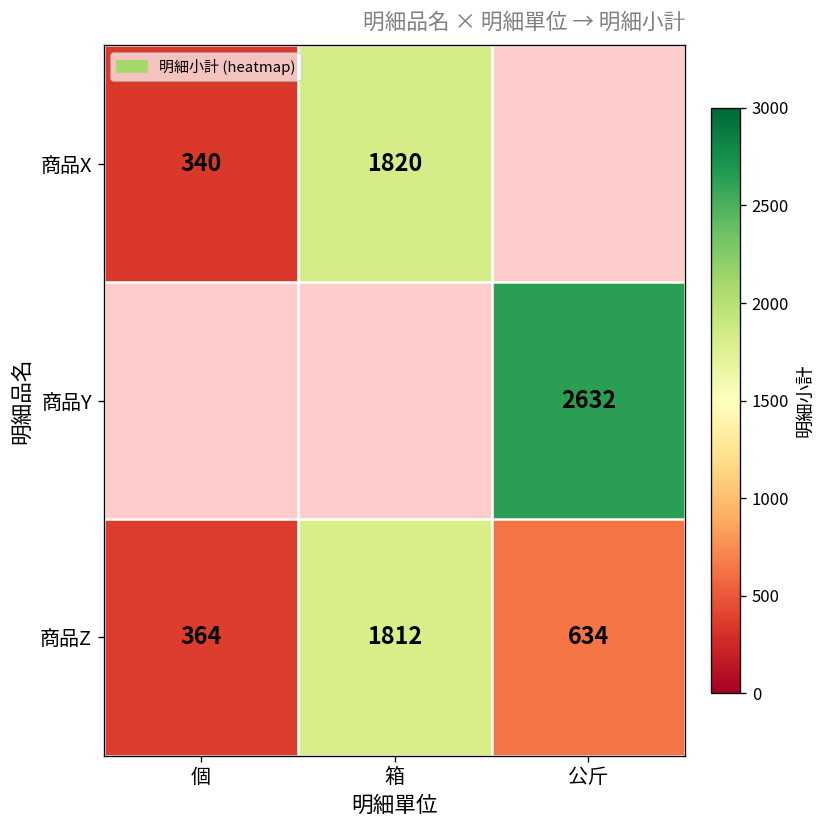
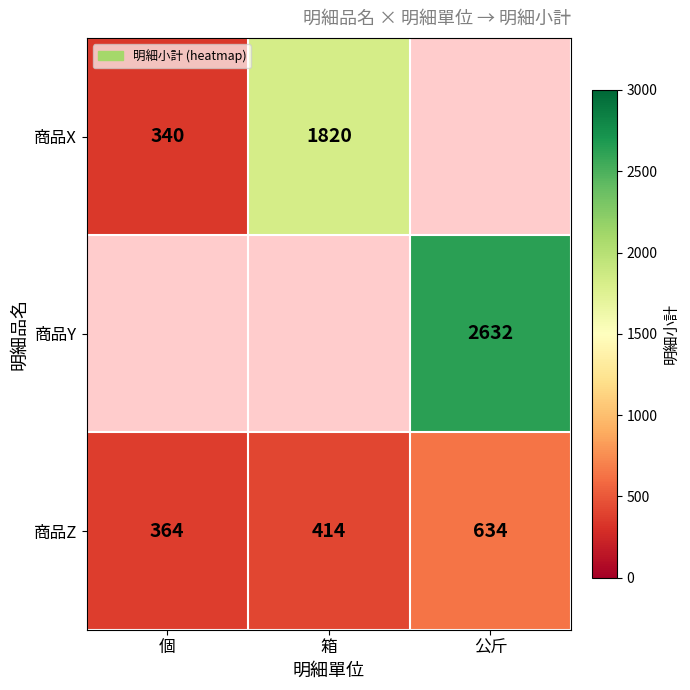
商品Z, 箱: 1812 -> 414
